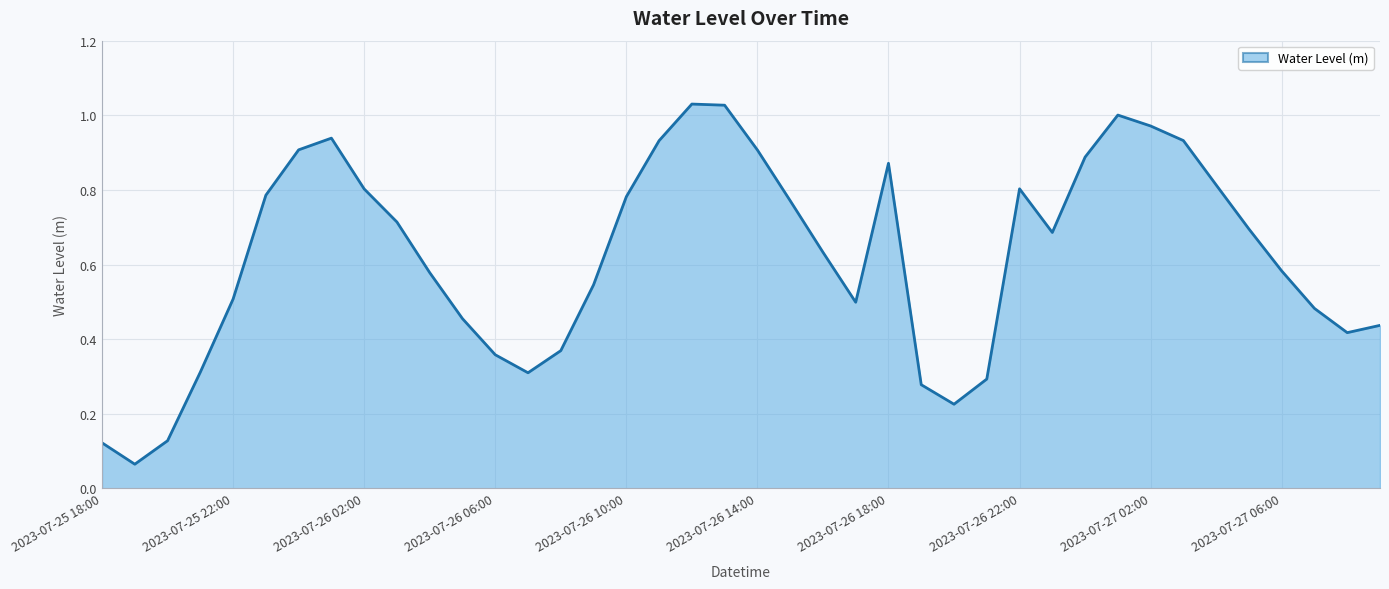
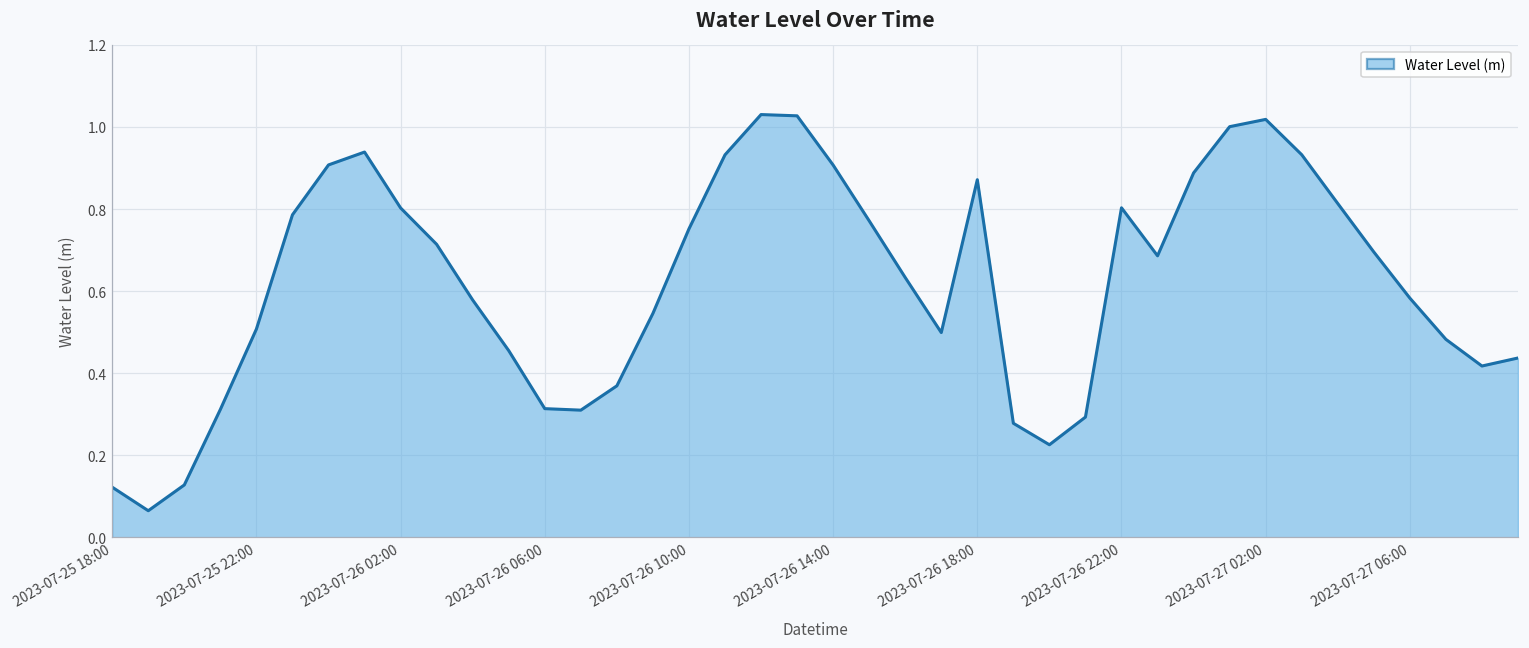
2023-07-26 06:00: 0.36 -> 0.31
2023-07-26 10:00: 0.78 -> 0.75
2023-07-27 02:00: 0.97 -> 1.02
